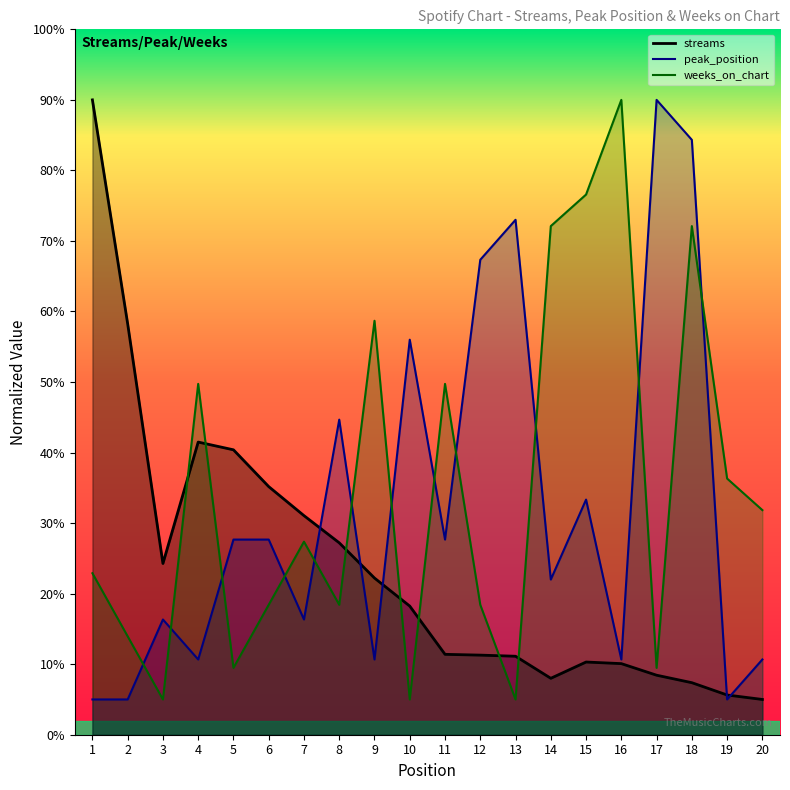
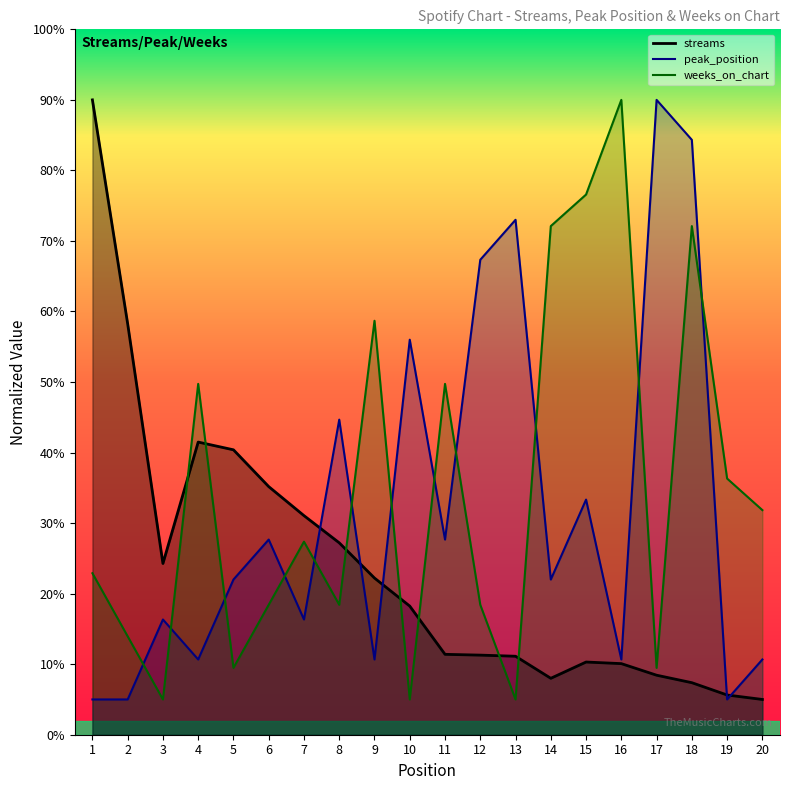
peak_position, 5: 28% -> 22%
